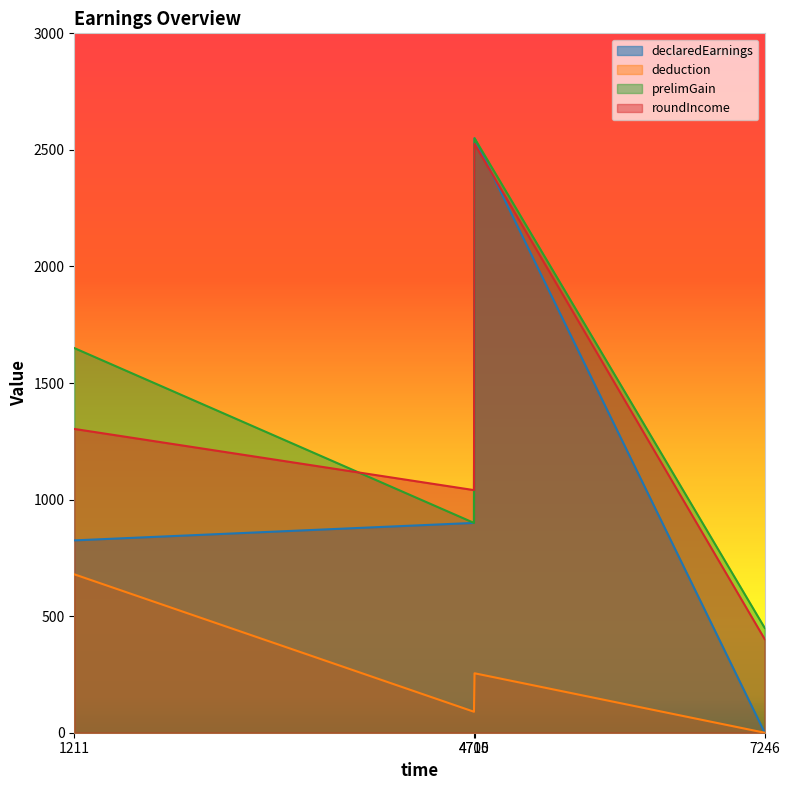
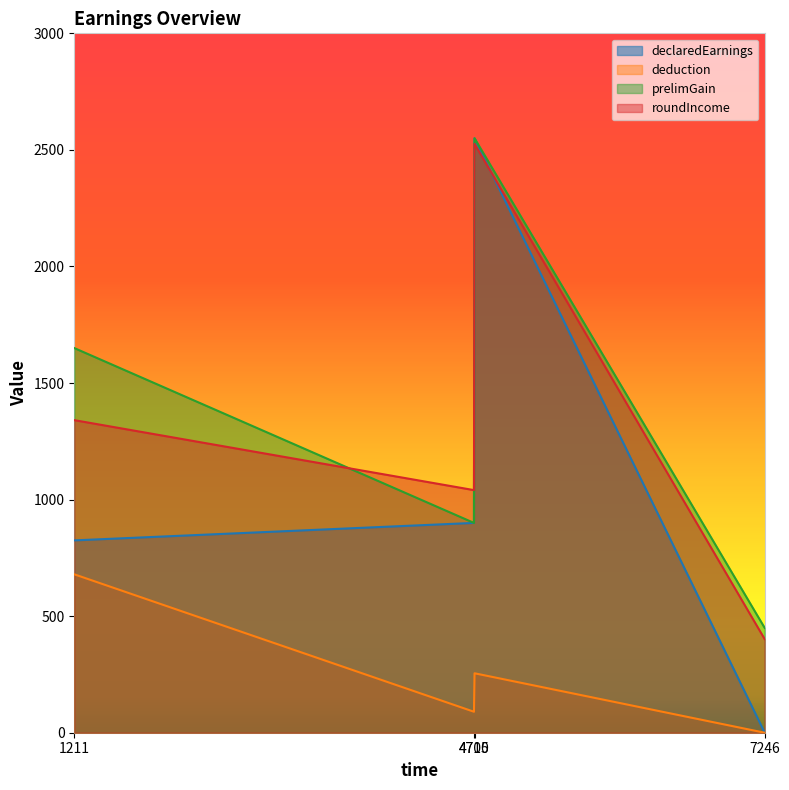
roundIncome, 1211: 1300 -> 1340
